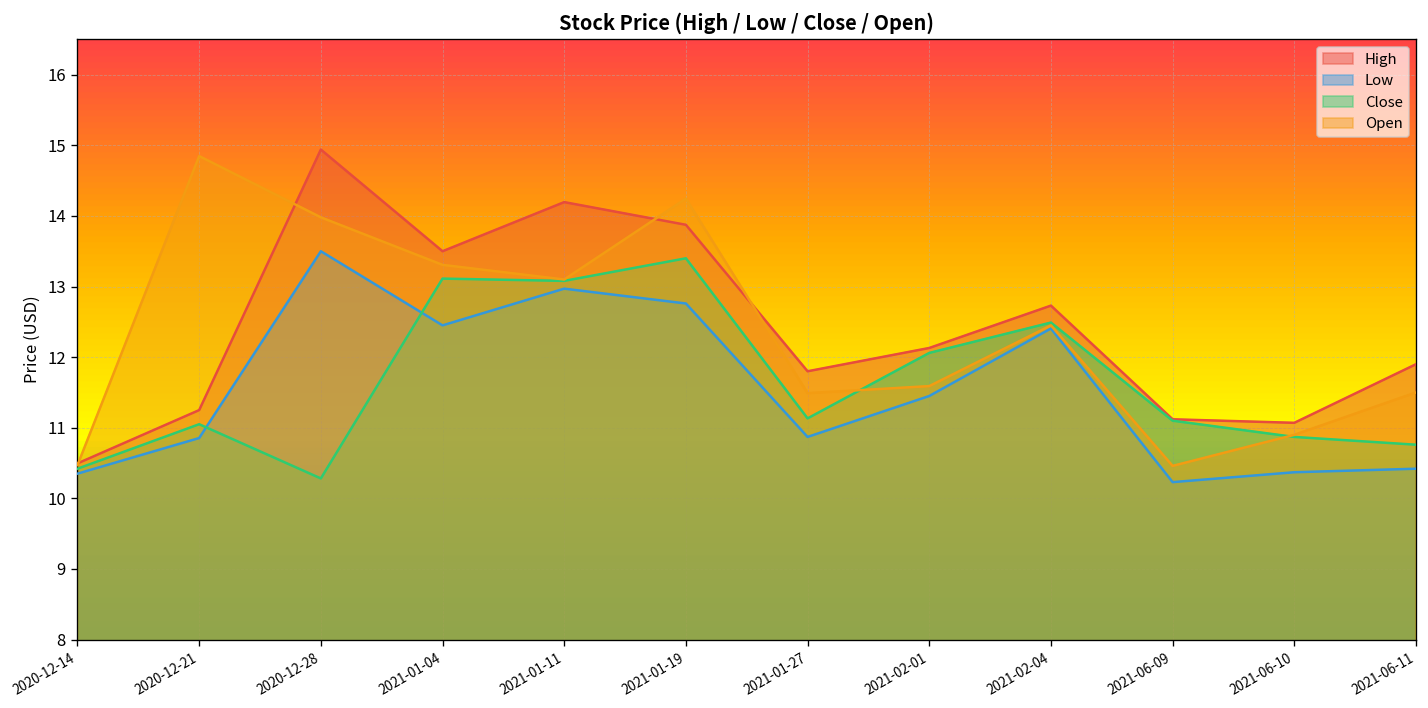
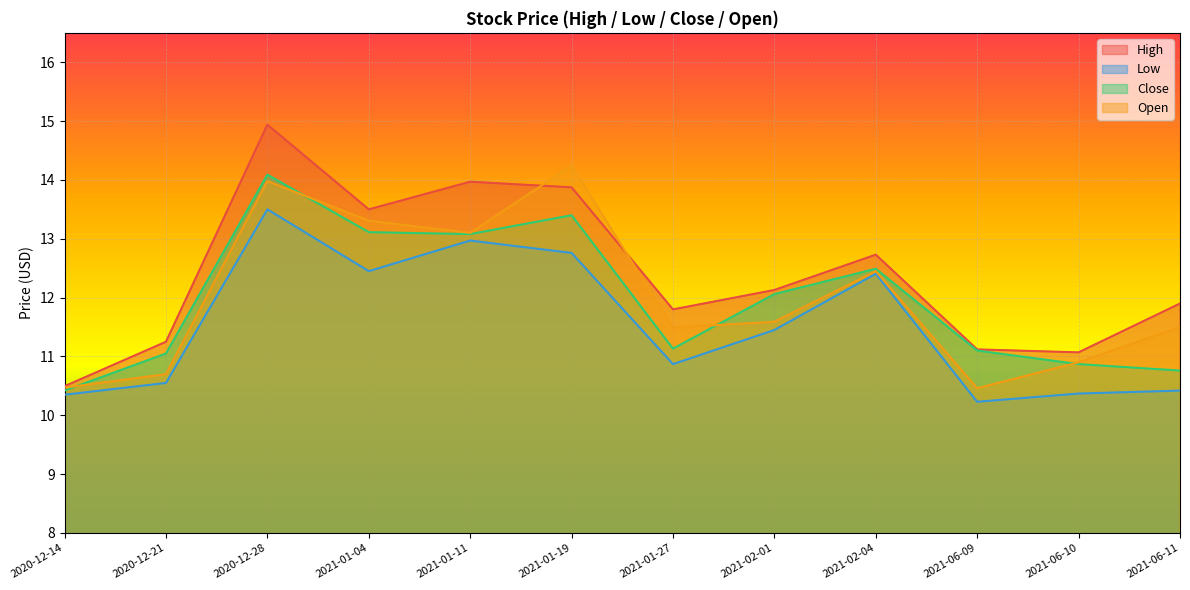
Low, 2020-12-21: 10.9 -> 10.6
Open, 2020-12-21: 14.8 -> 10.7
Close, 2020-12-28: 10.3 -> 14.1
High, 2021-01-11: 14.2 -> 14.0
